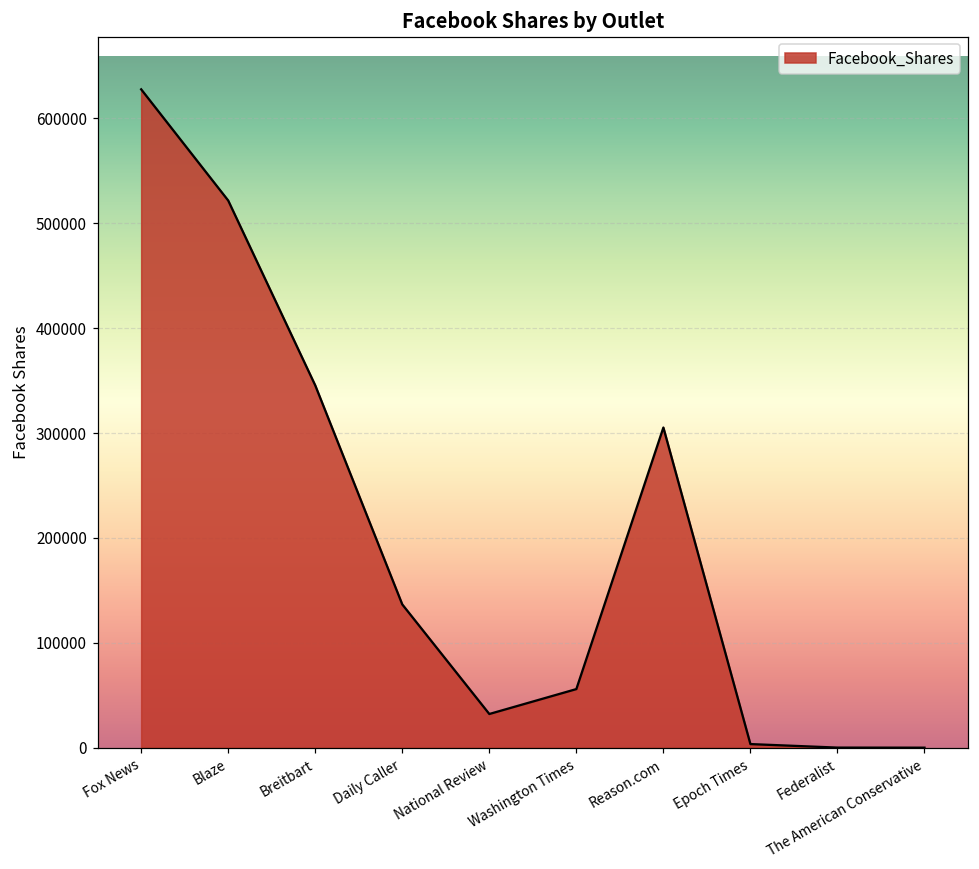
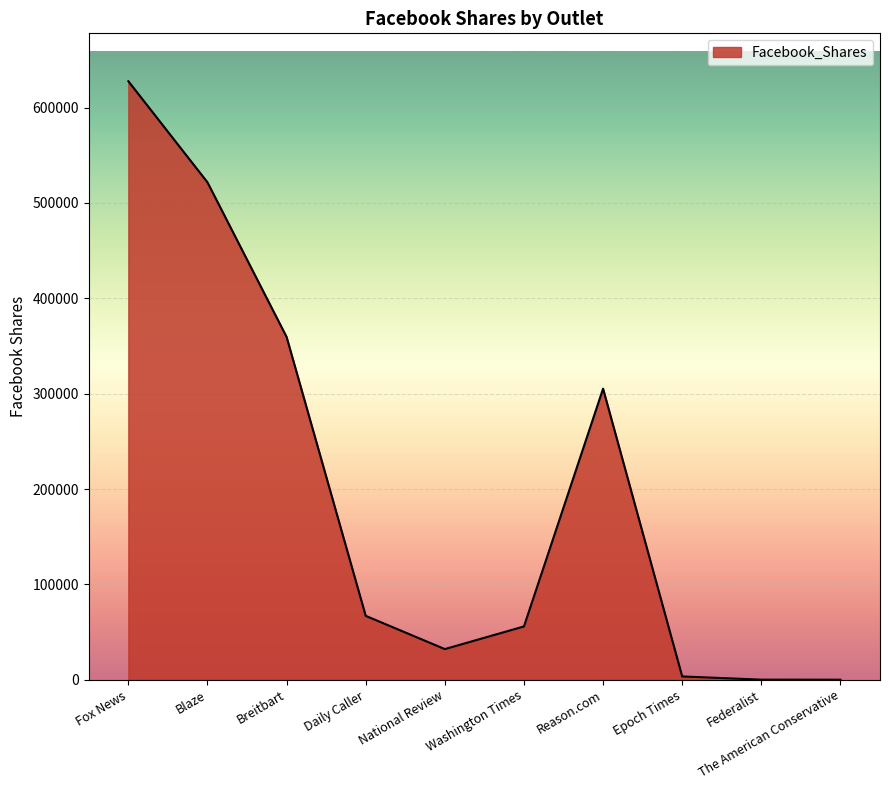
Breitbart: 350000 -> 360000
Daily Caller: 140000 -> 70000
